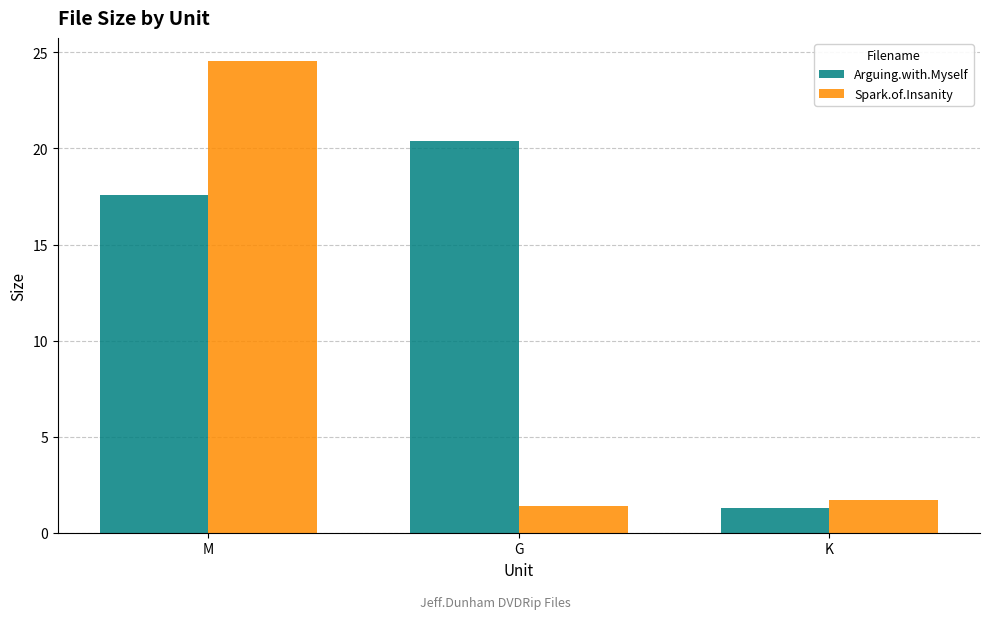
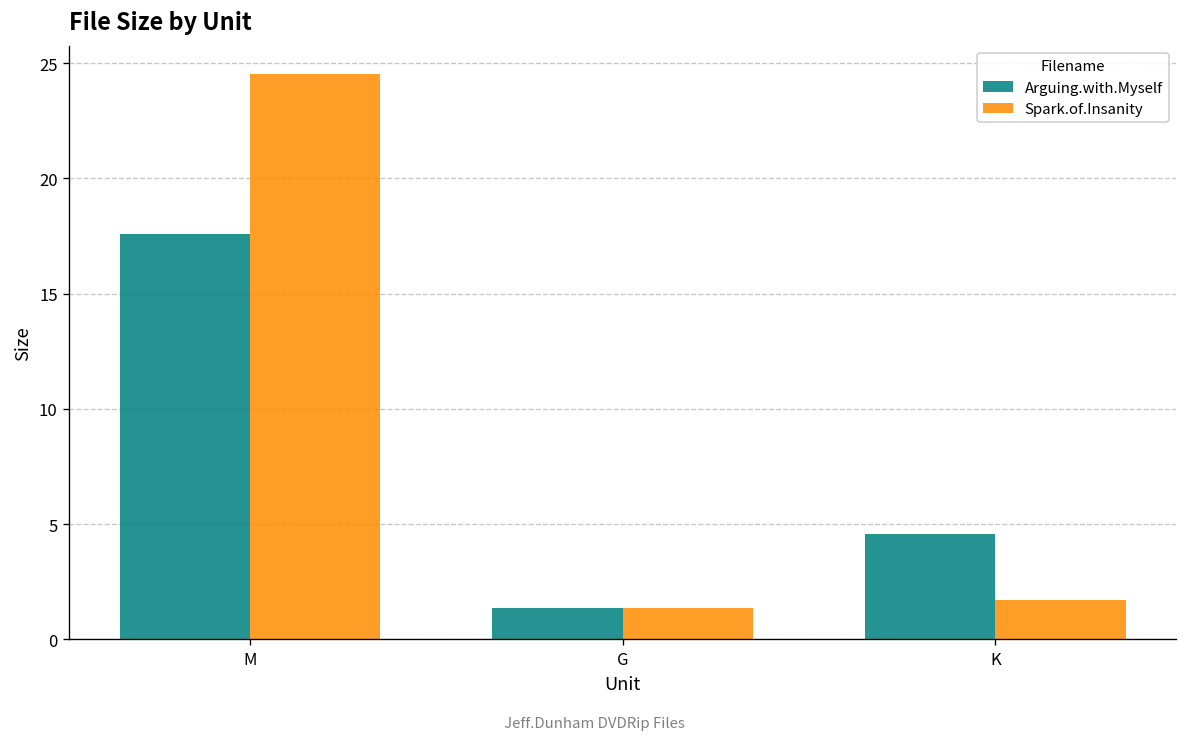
Arguing.with.Myself, G: 20.4 -> 1.4
Arguing.with.Myself, K: 1.3 -> 4.6
